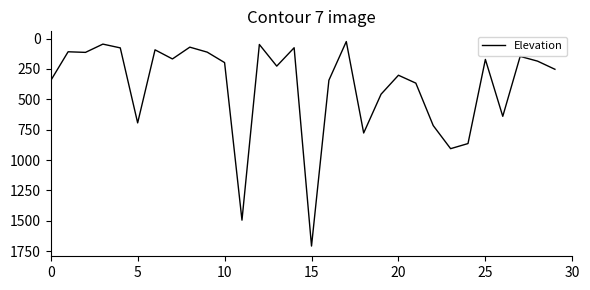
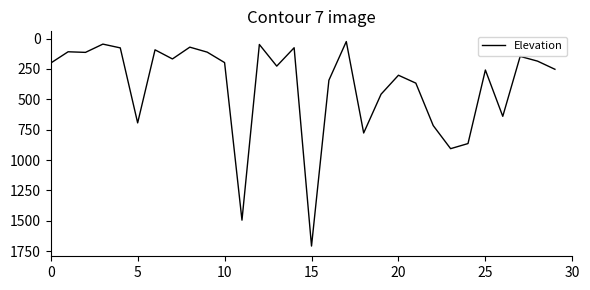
0: 350 -> 200
25: 170 -> 260
